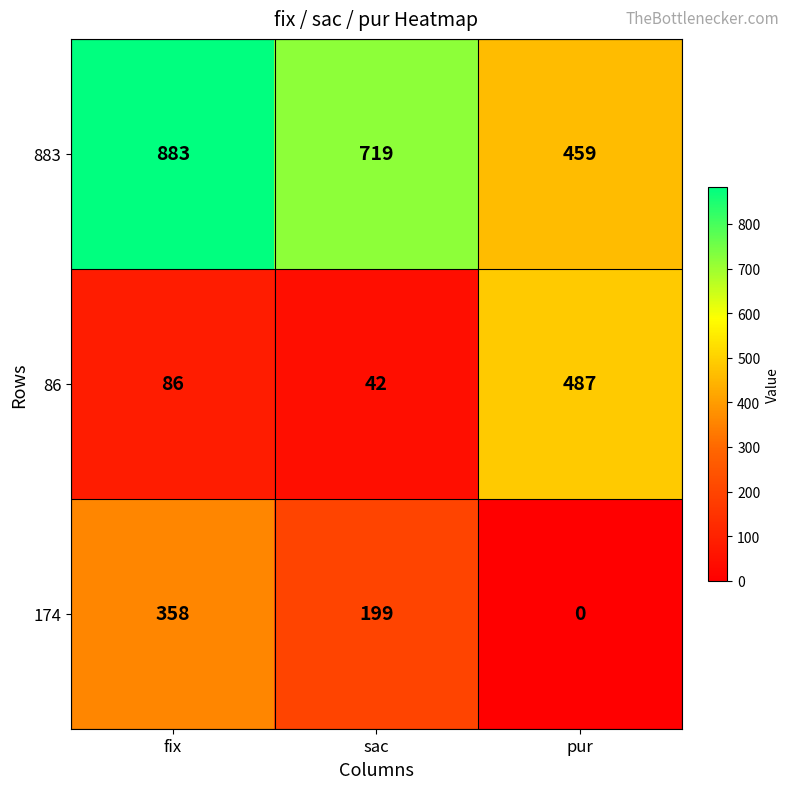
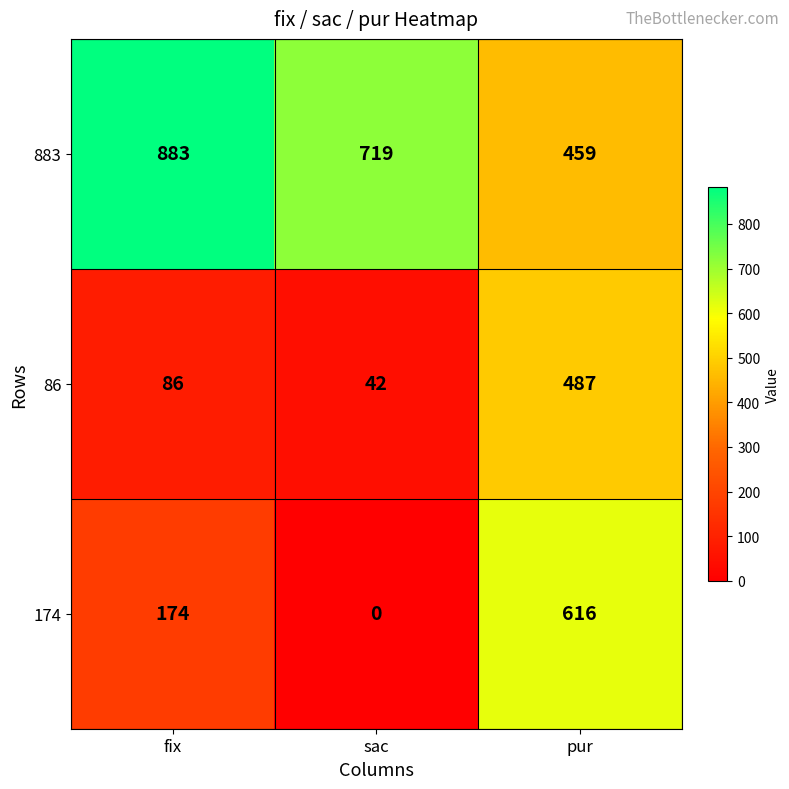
174, fix: 358 -> 174
174, sac: 199 -> 0
174, pur: 0 -> 616
